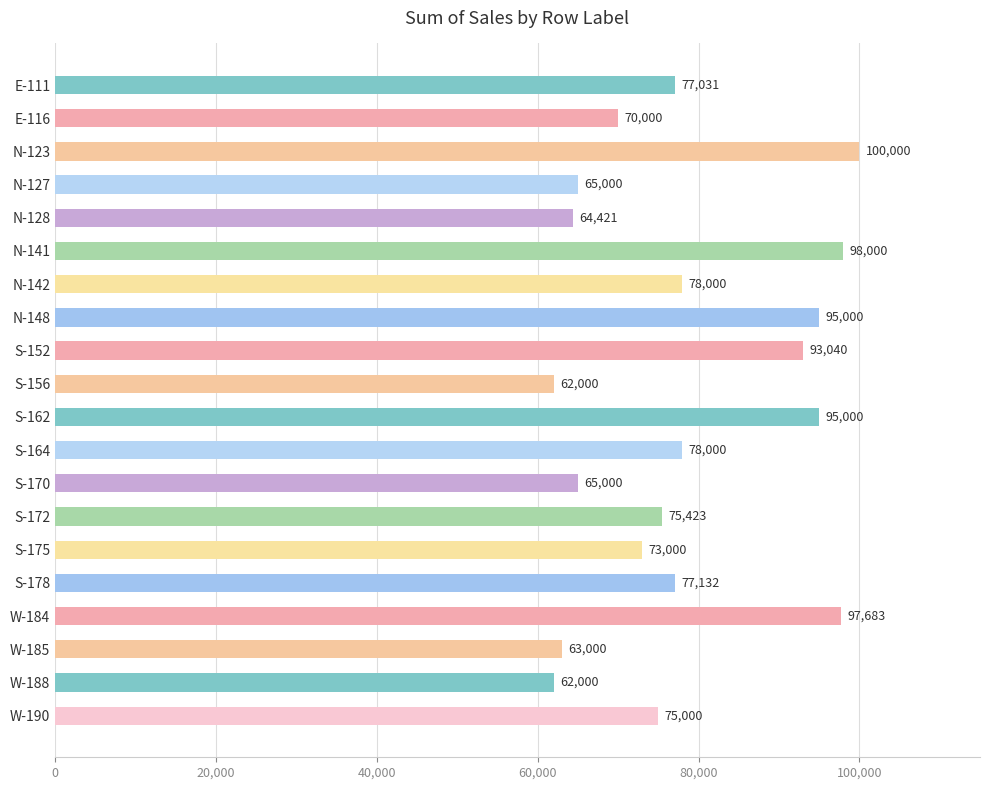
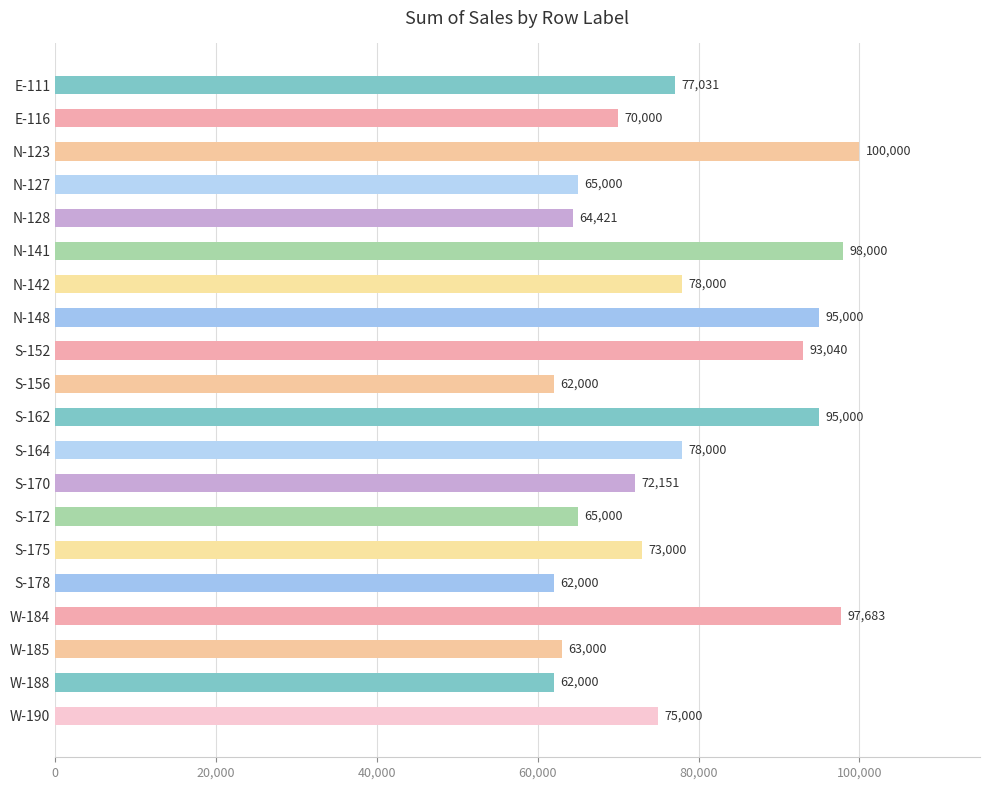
S-170: 65,000 -> 72,151
S-172: 75,423 -> 65,000
S-178: 77,132 -> 62,000
